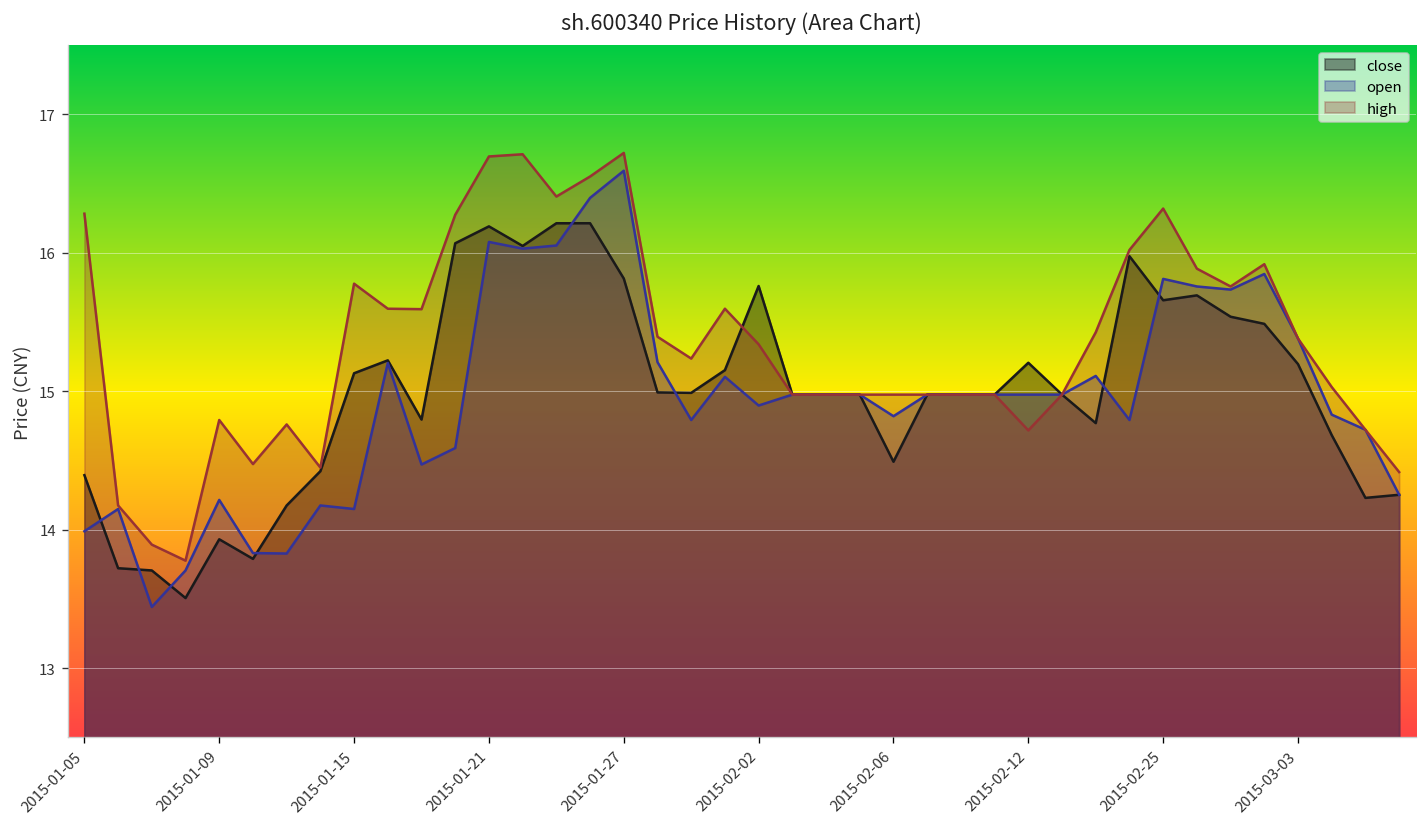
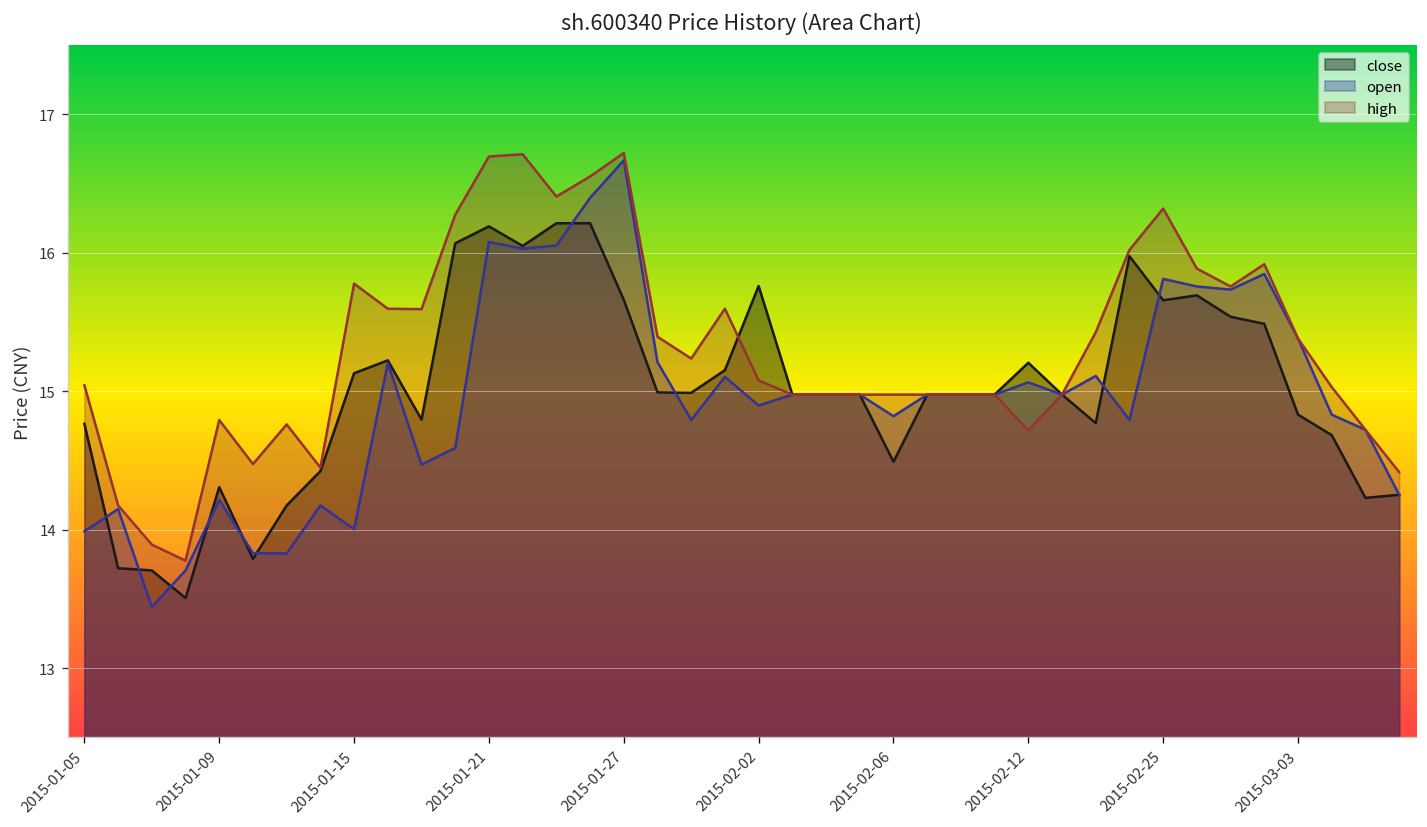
close, 2015-01-05: 14.39 -> 14.77
high, 2015-01-05: 16.28 -> 15.04
close, 2015-01-09: 13.93 -> 14.31
open, 2015-01-15: 14.15 -> 14.00
close, 2015-01-27: 15.81 -> 15.66
open, 2015-01-27: 16.59 -> 16.67
high, 2015-02-02: 15.34 -> 15.08
open, 2015-02-12: 14.98 -> 15.07
close, 2015-03-03: 15.20 -> 14.83
